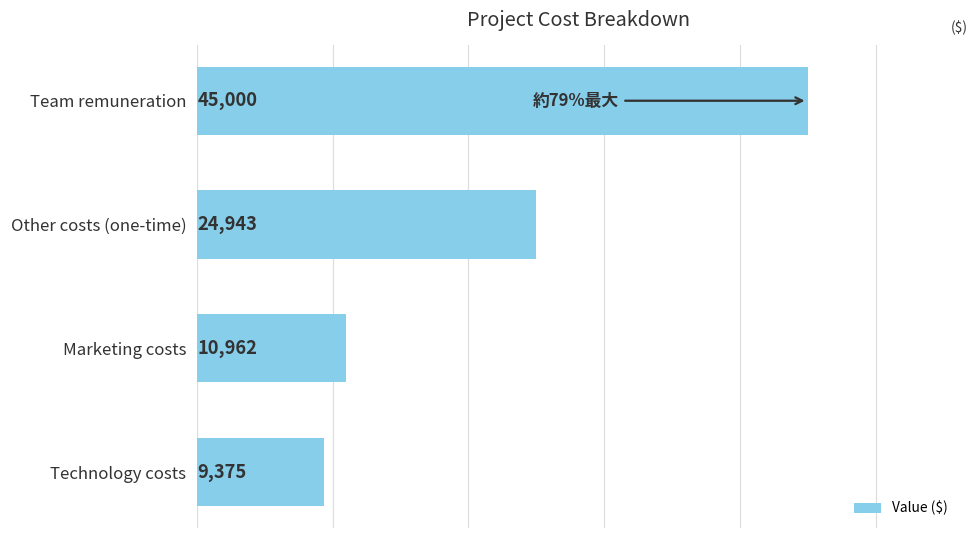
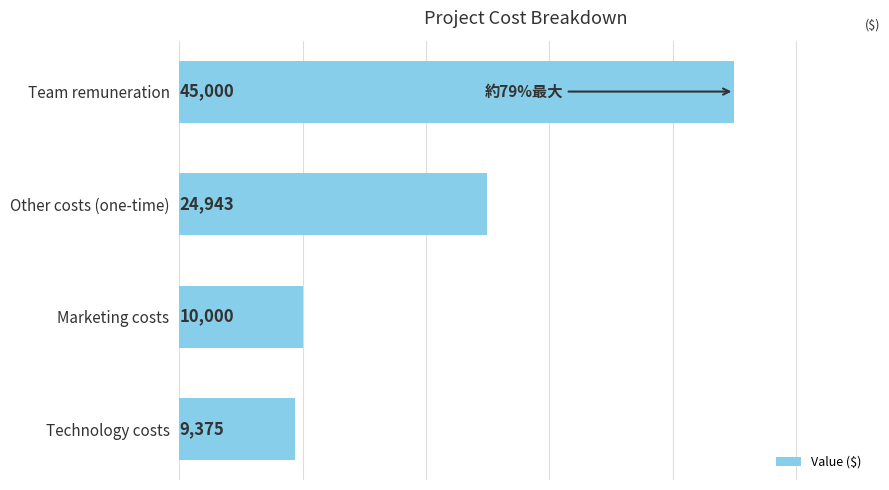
Marketing costs: 10,962 -> 10,000
